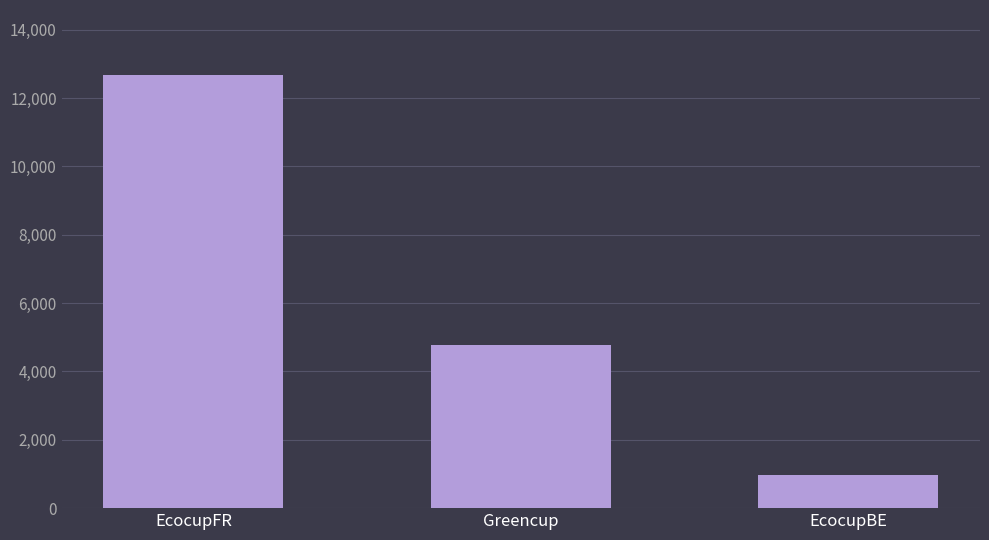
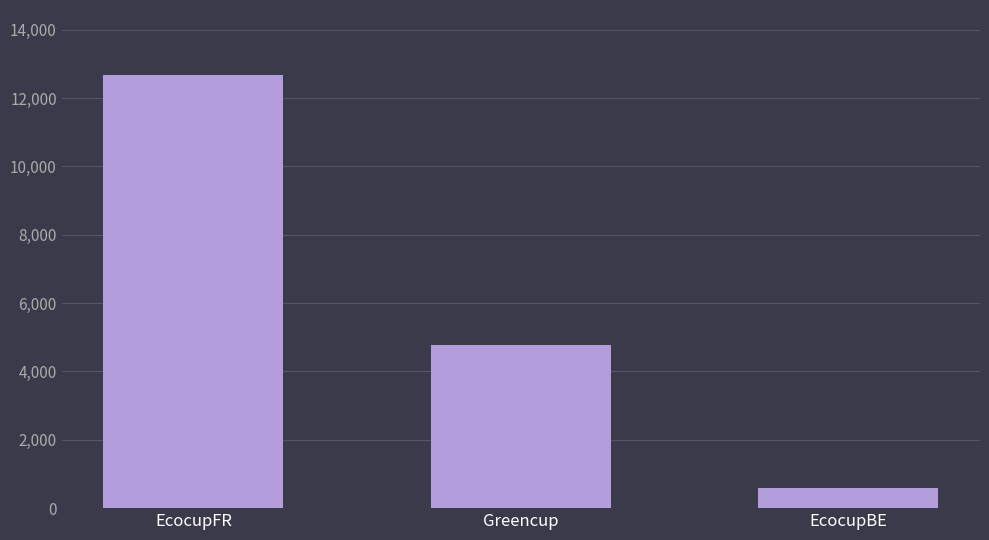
EcocupBE: 1,000 -> 600
